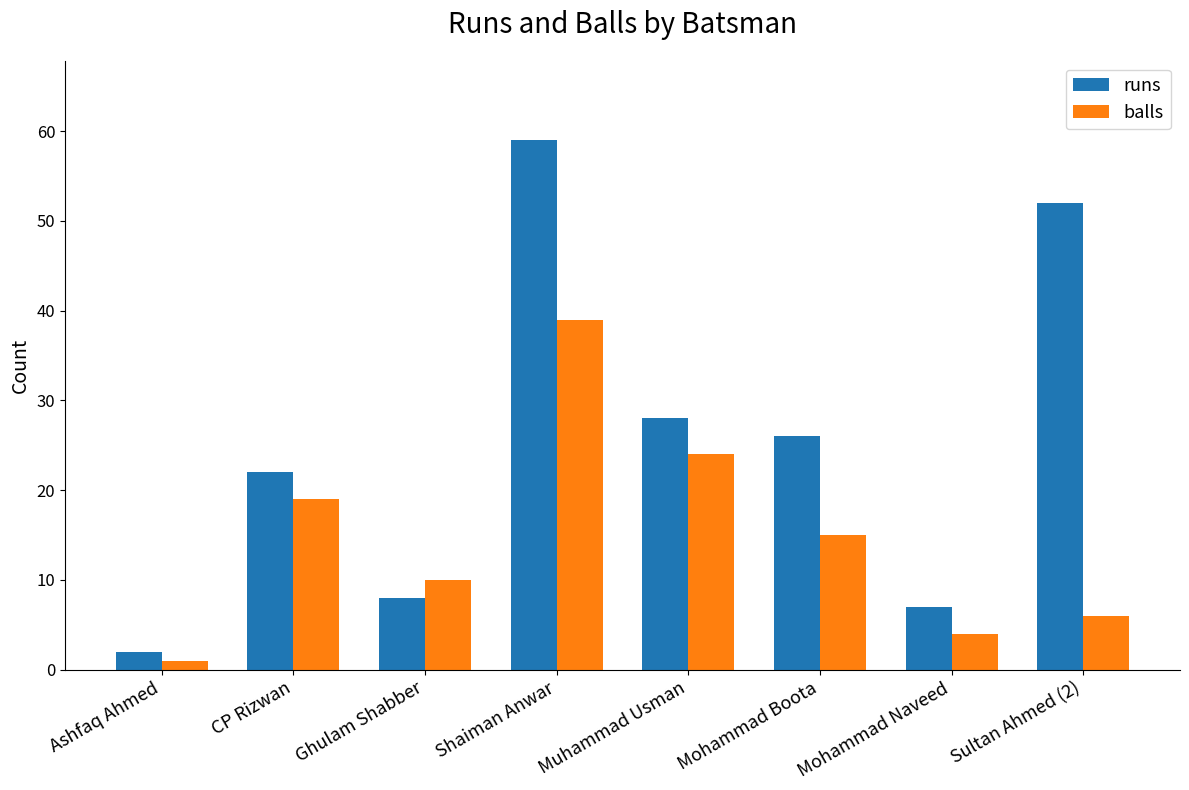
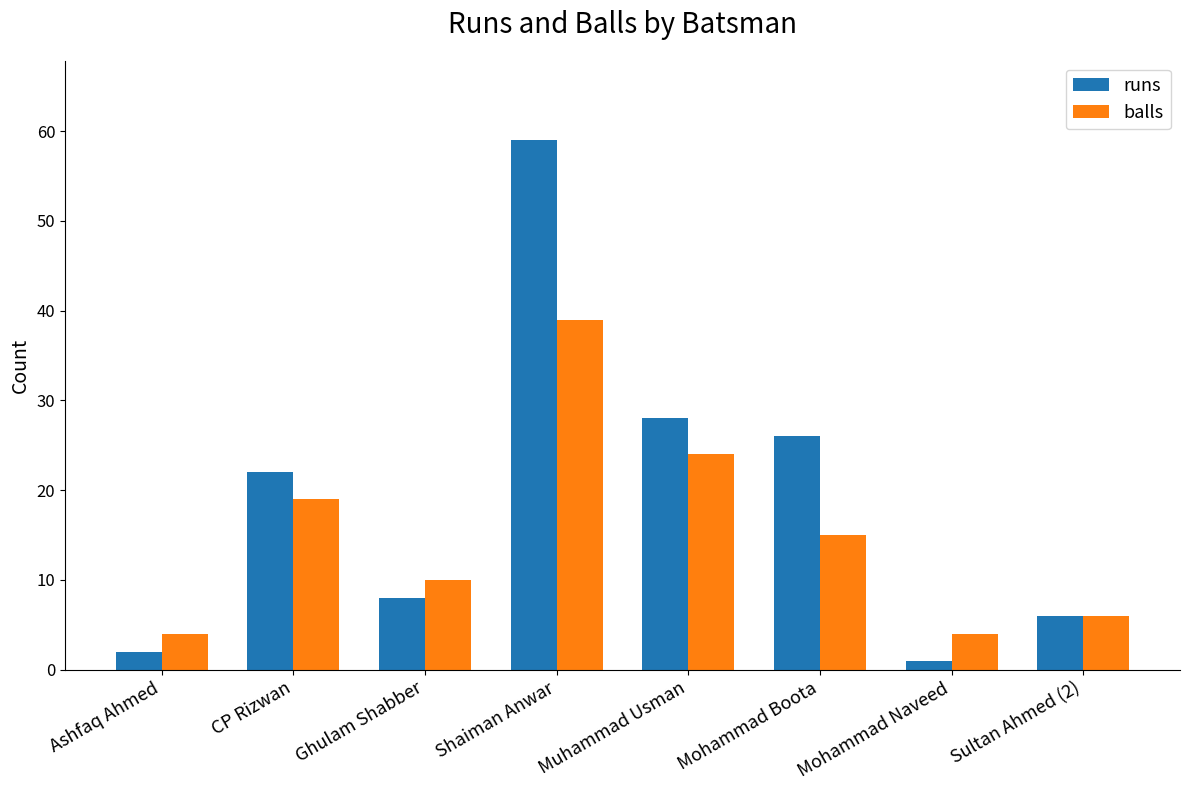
balls, Ashfaq Ahmed: 1 -> 4
runs, Mohammad Naveed: 7 -> 1
runs, Sultan Ahmed (2): 52 -> 6
